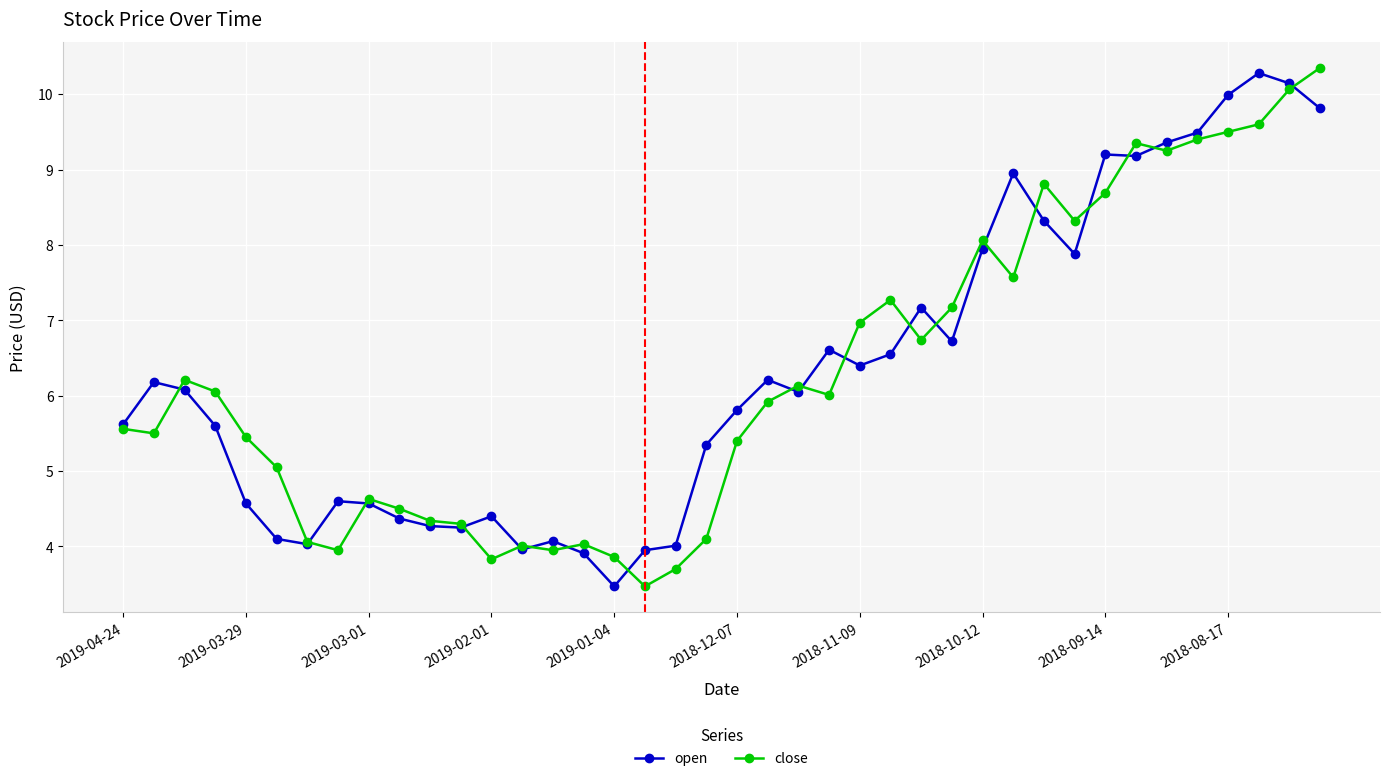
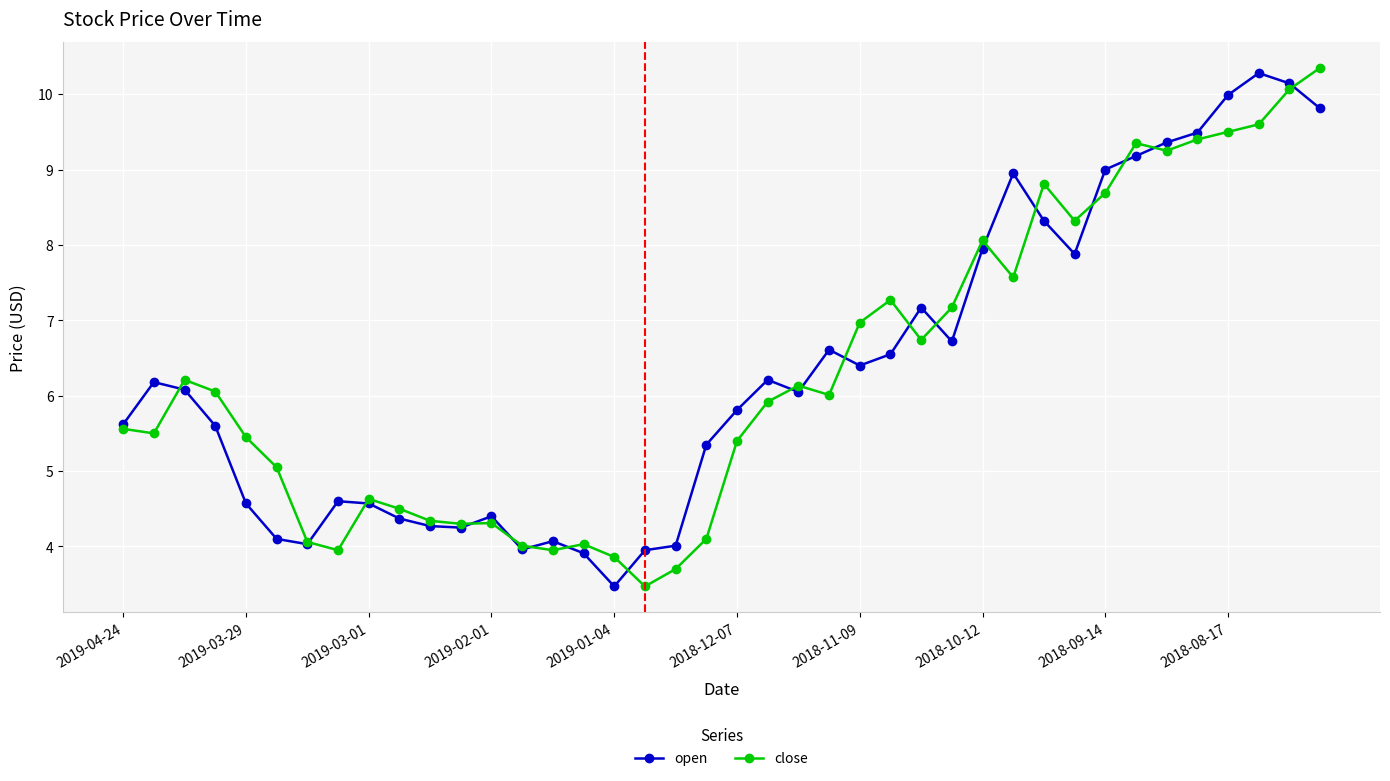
close, 2019-02-01: 3.8 -> 4.3
open, 2018-09-14: 9.2 -> 9.0
